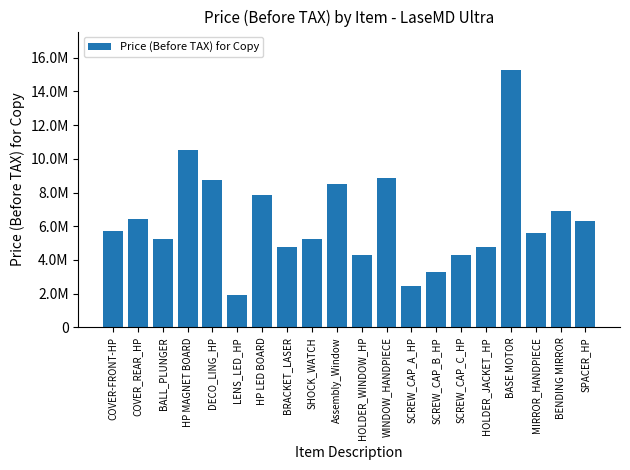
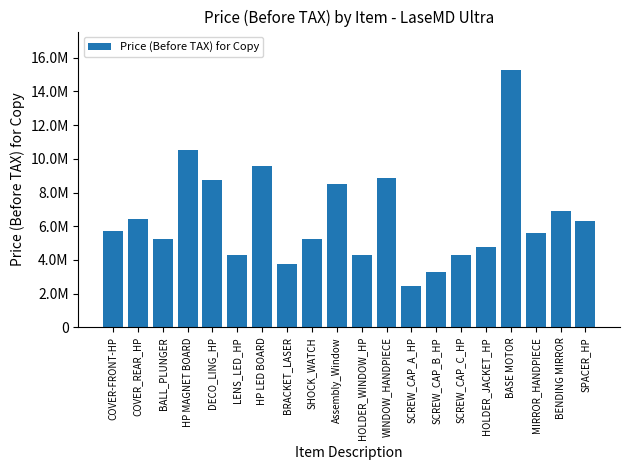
LENS_LED_HP: 1900000 -> 4300000
HP LED BOARD: 7900000 -> 9600000
BRACKET_LASER: 4800000 -> 3800000
